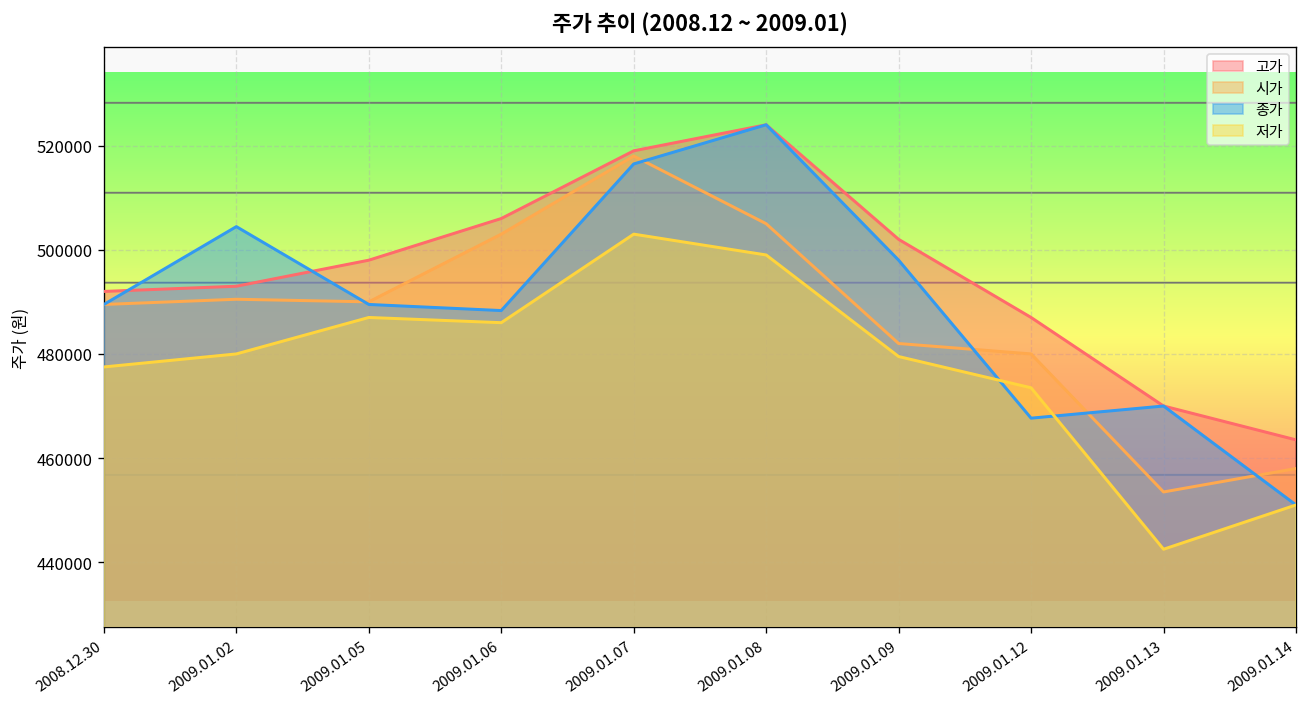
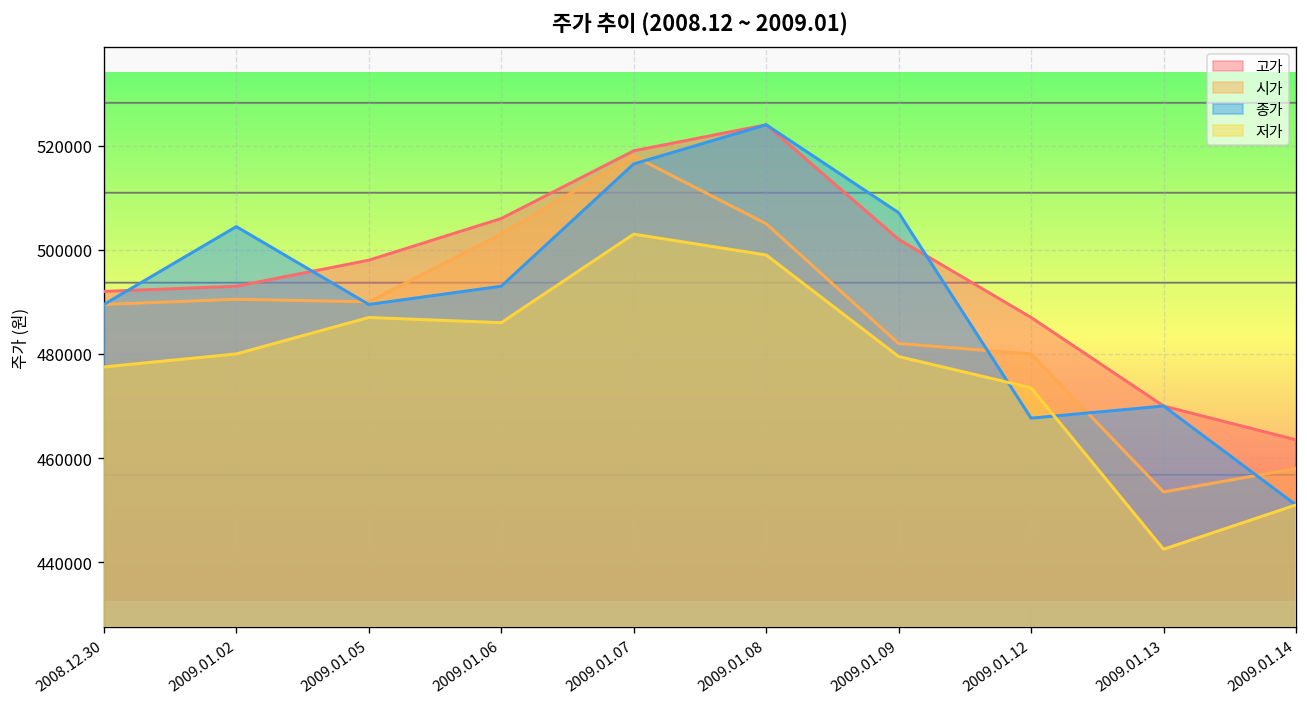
종가, 2009.01.06: 488000 -> 493000
종가, 2009.01.09: 498000 -> 507000
